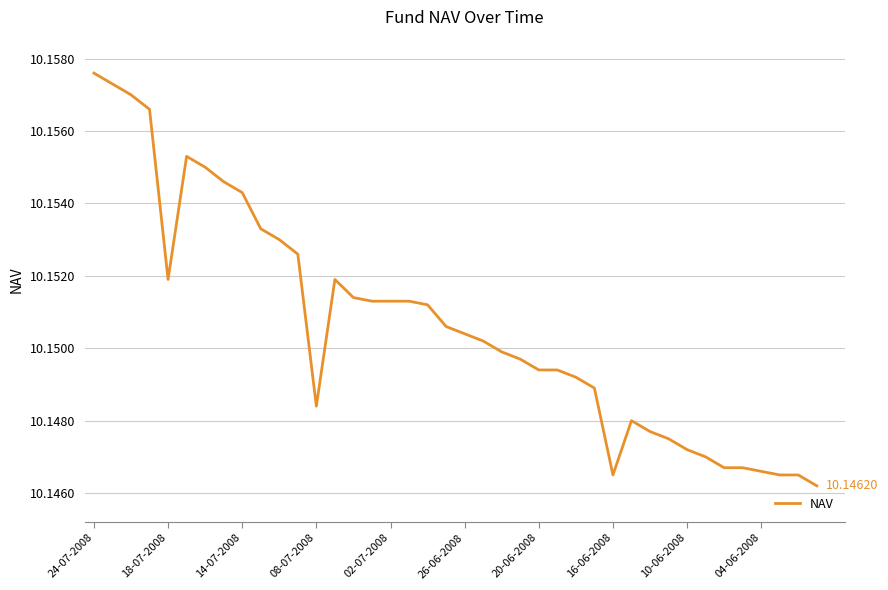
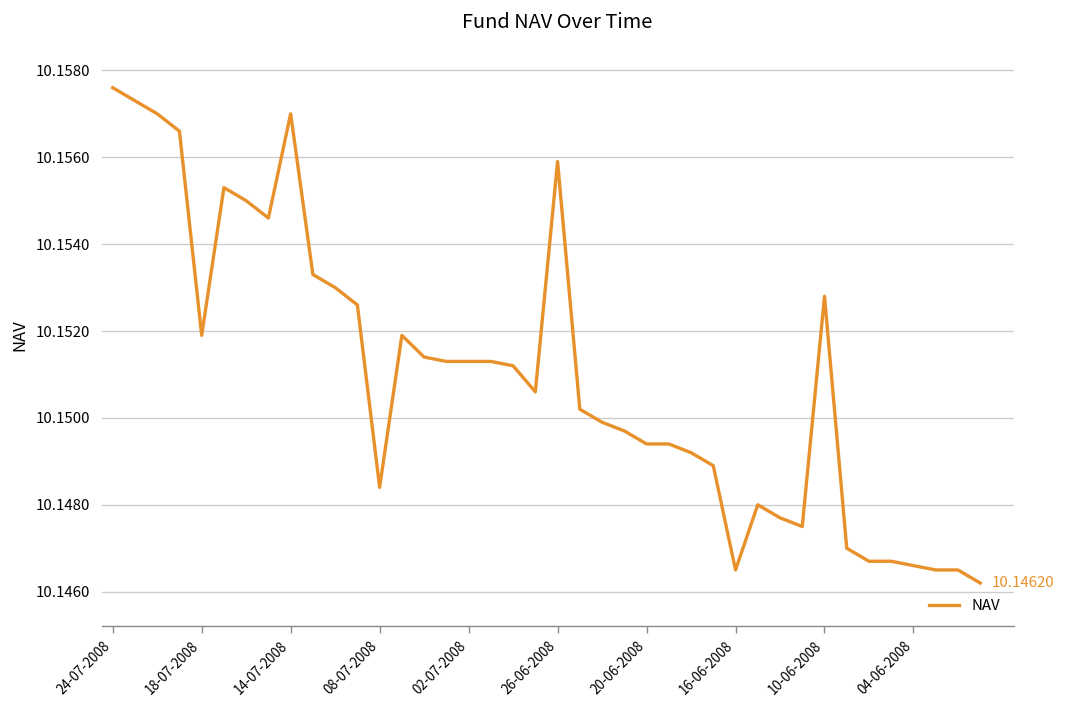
14-07-2008: 10.1543 -> 10.1570
26-06-2008: 10.1504 -> 10.1559
10-06-2008: 10.1472 -> 10.1528
